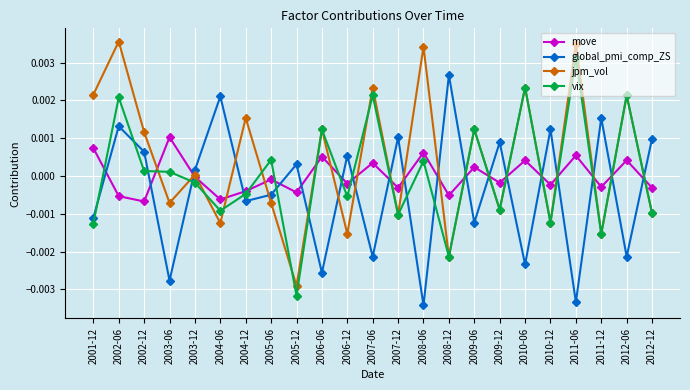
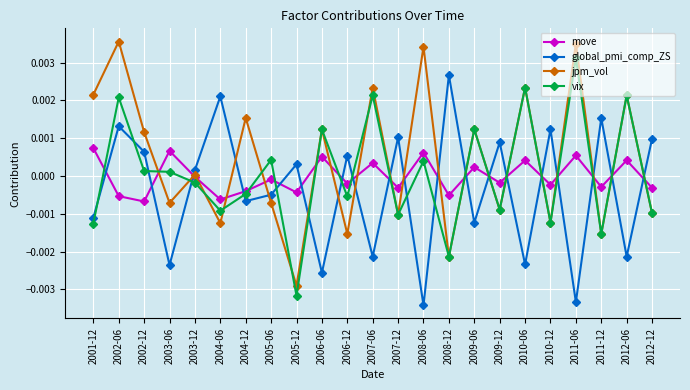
move, 2003-06: 0.0010 -> 0.0007
global_pmi_comp_ZS, 2003-06: -0.0028 -> -0.0024
